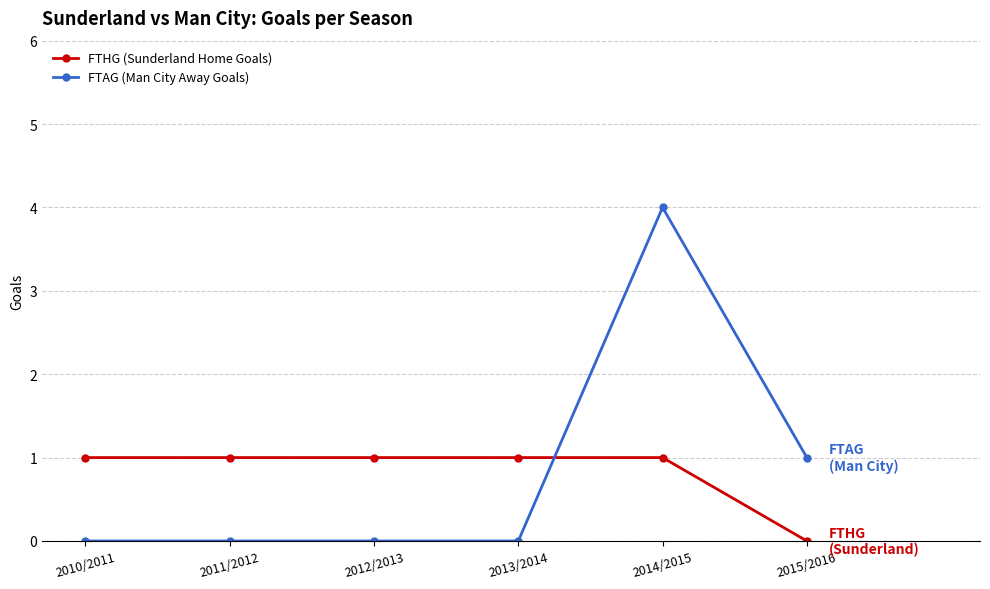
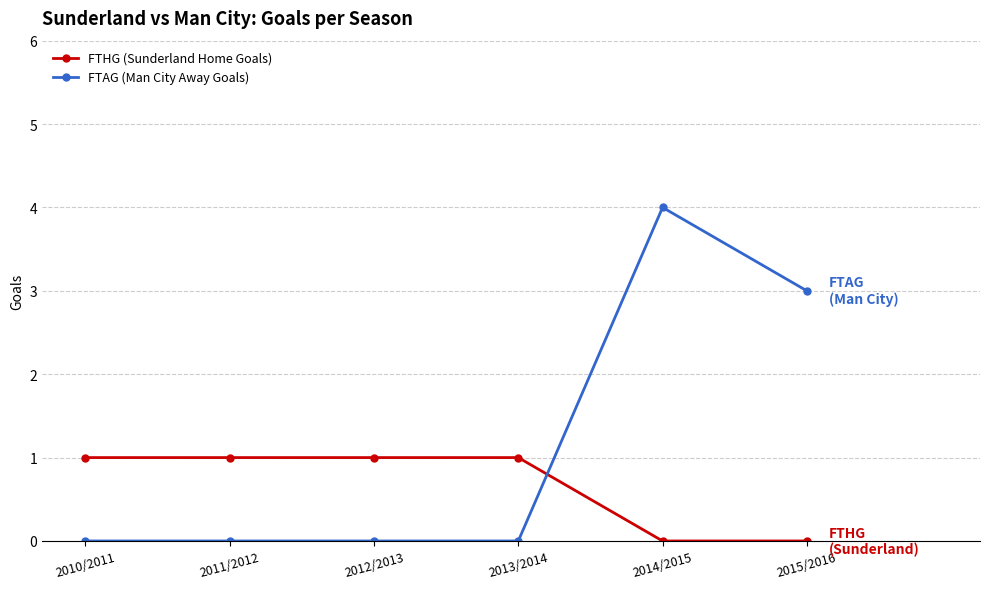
FTHG (Sunderland Home Goals), 2014/2015: 1 -> 0
FTAG (Man City Away Goals), 2015/2016: 1 -> 3
